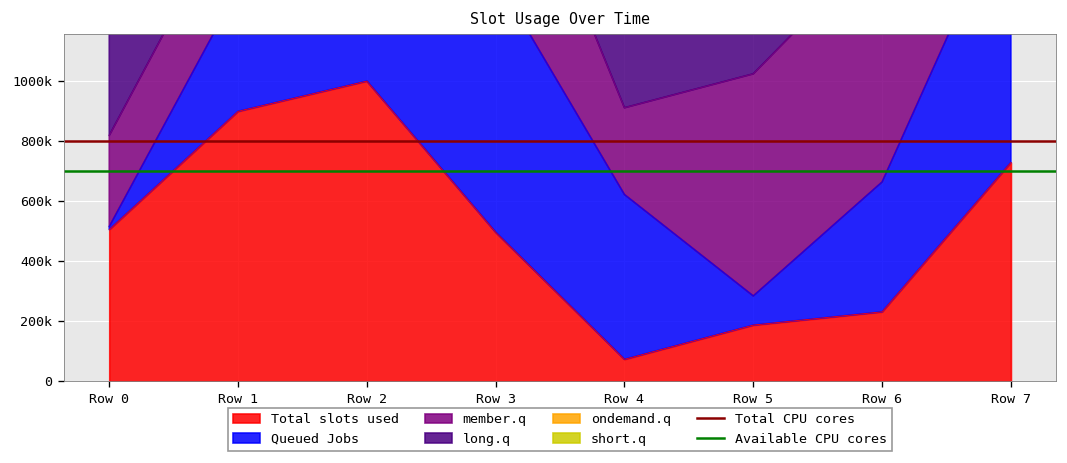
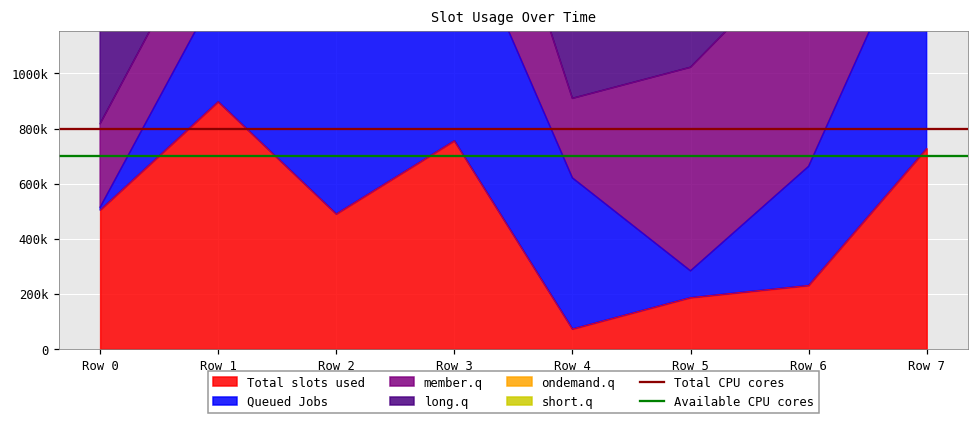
Total slots used, Row 2: 1000000 -> 490000
Total slots used, Row 3: 500000 -> 760000
